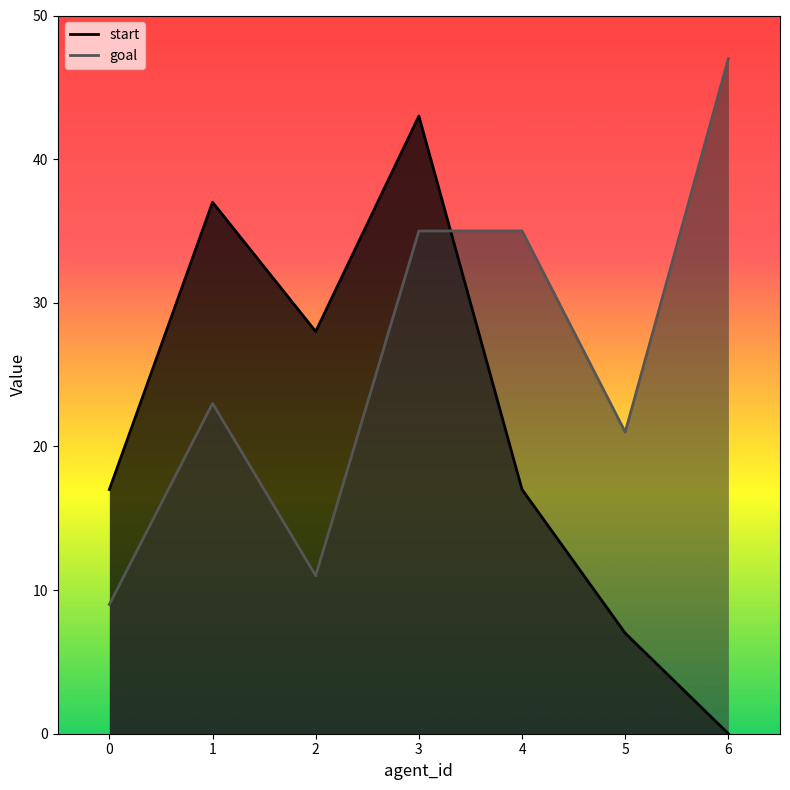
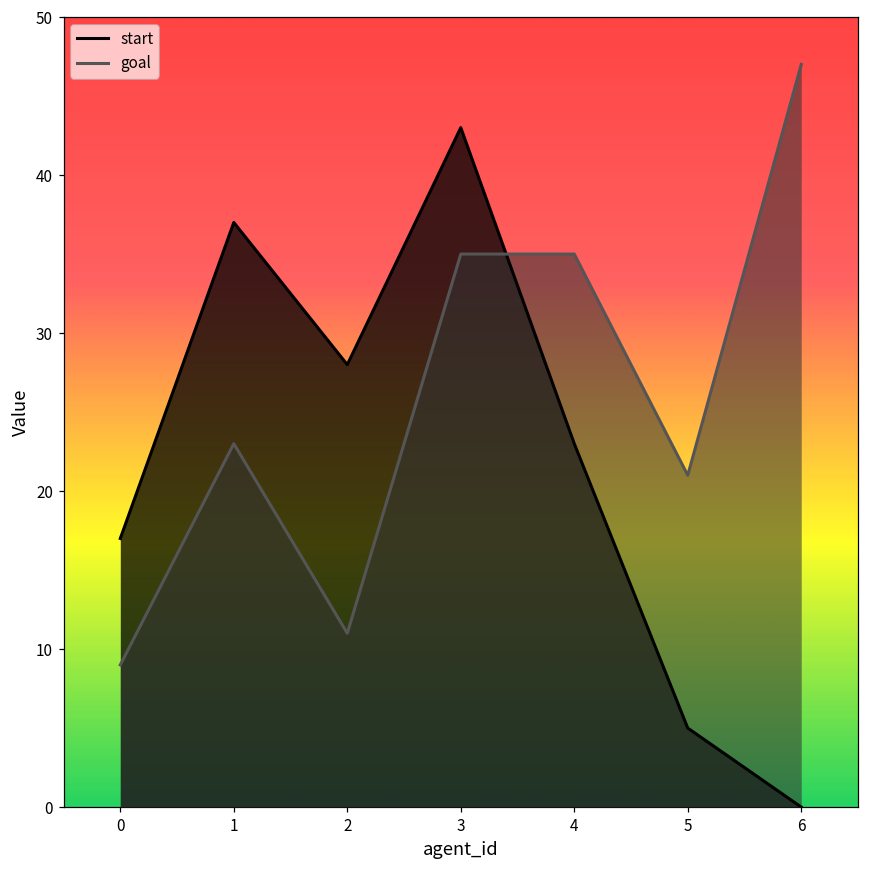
start, 4: 17 -> 23
start, 5: 7 -> 5
